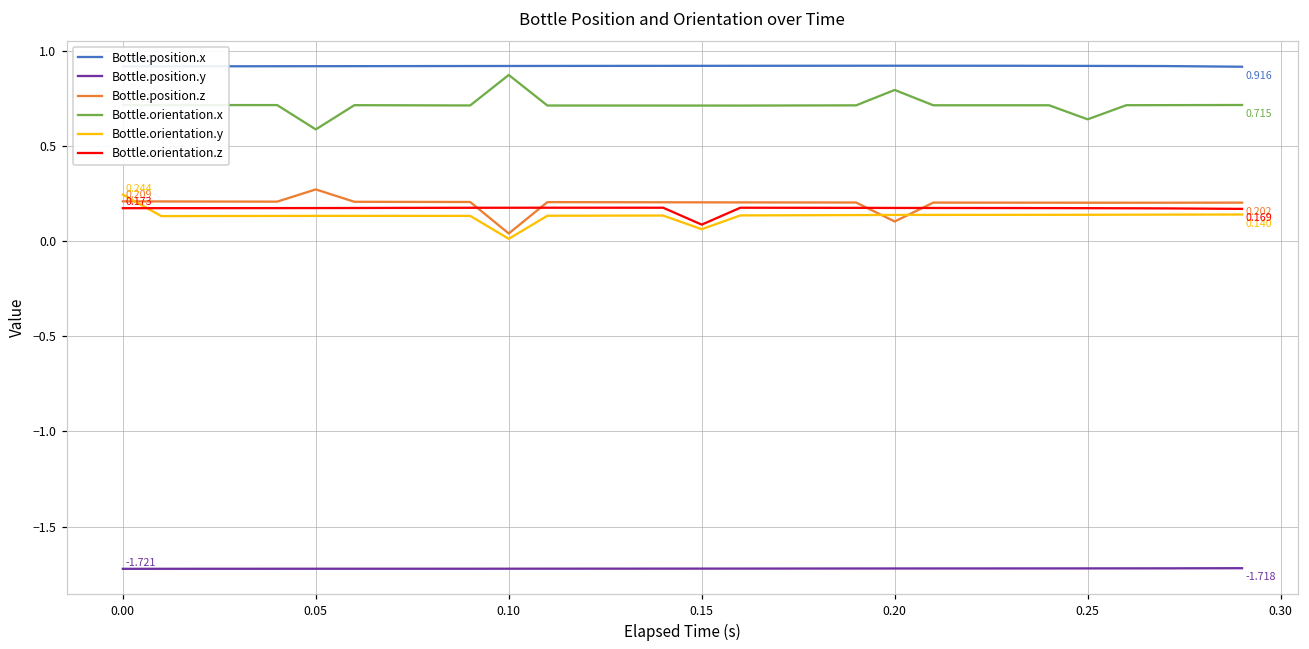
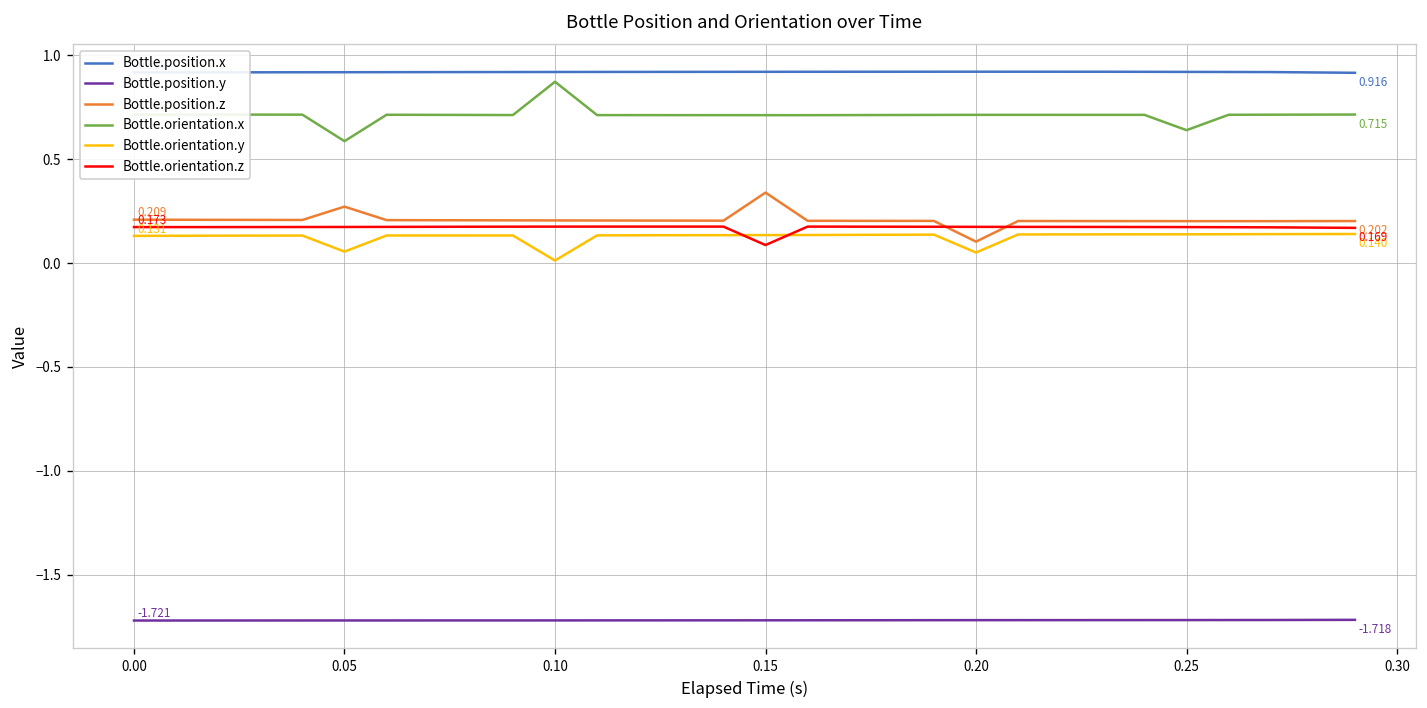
Bottle.orientation.y, 0.00: 0.244 -> 0.131
Bottle.orientation.y, 0.05: 0.13 -> 0.05
Bottle.position.z, 0.10: 0.04 -> 0.20
Bottle.position.z, 0.15: 0.20 -> 0.34
Bottle.orientation.y, 0.15: 0.06 -> 0.13
Bottle.orientation.x, 0.20: 0.79 -> 0.71
Bottle.orientation.y, 0.20: 0.14 -> 0.05
